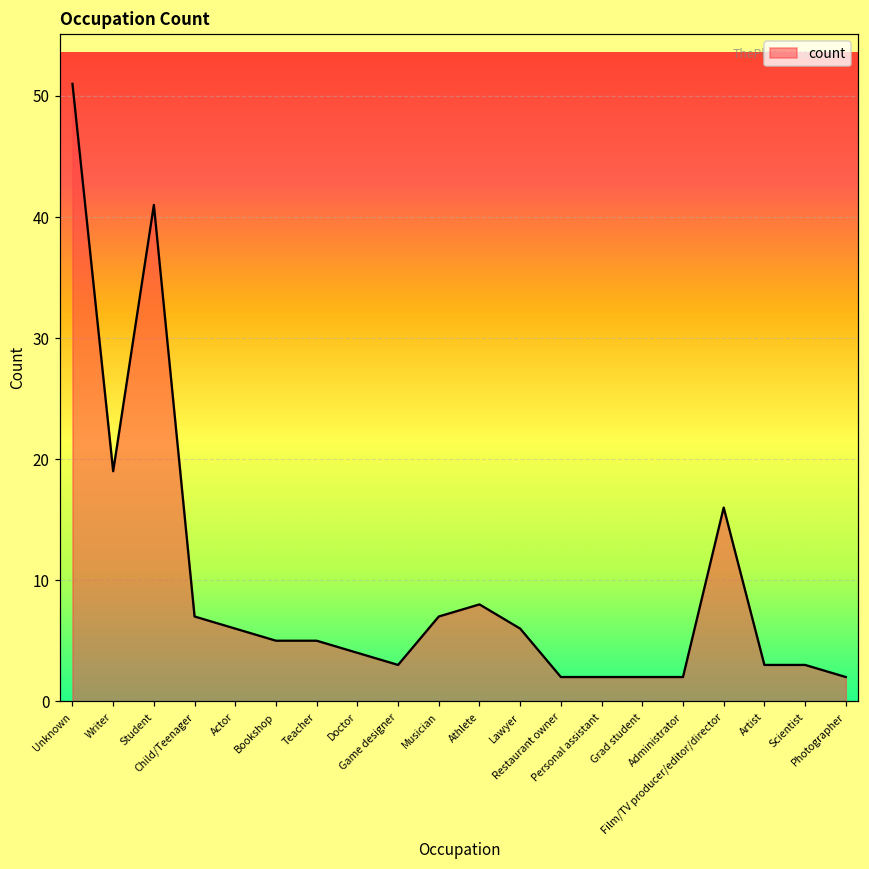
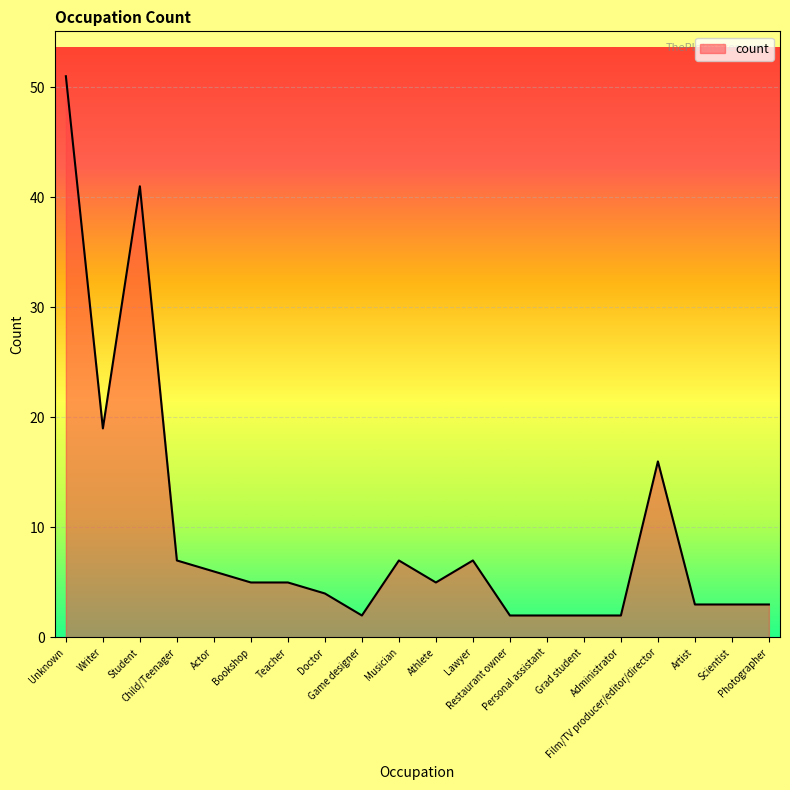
Game designer: 3 -> 2
Athlete: 8 -> 5
Lawyer: 6 -> 7
Photographer: 2 -> 3
